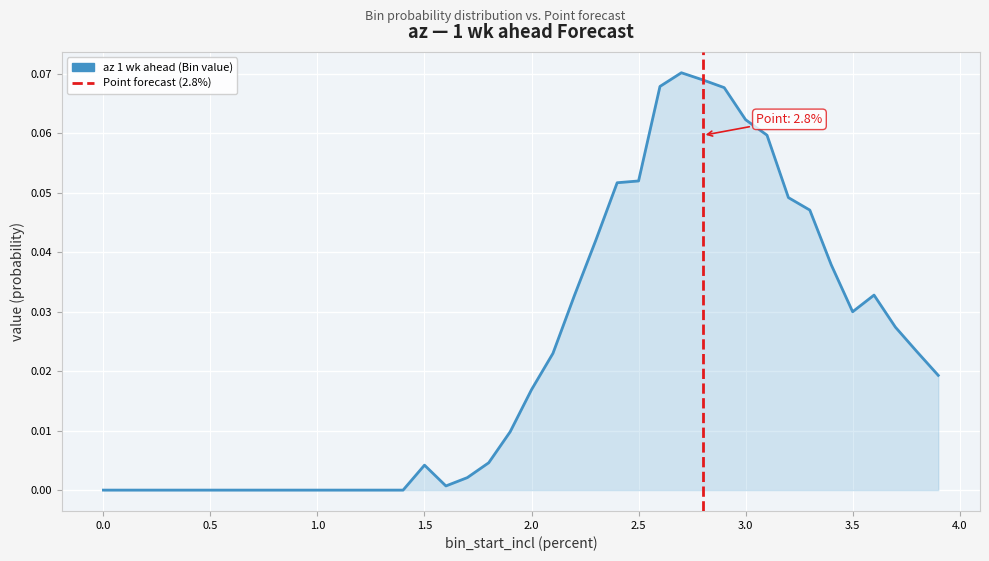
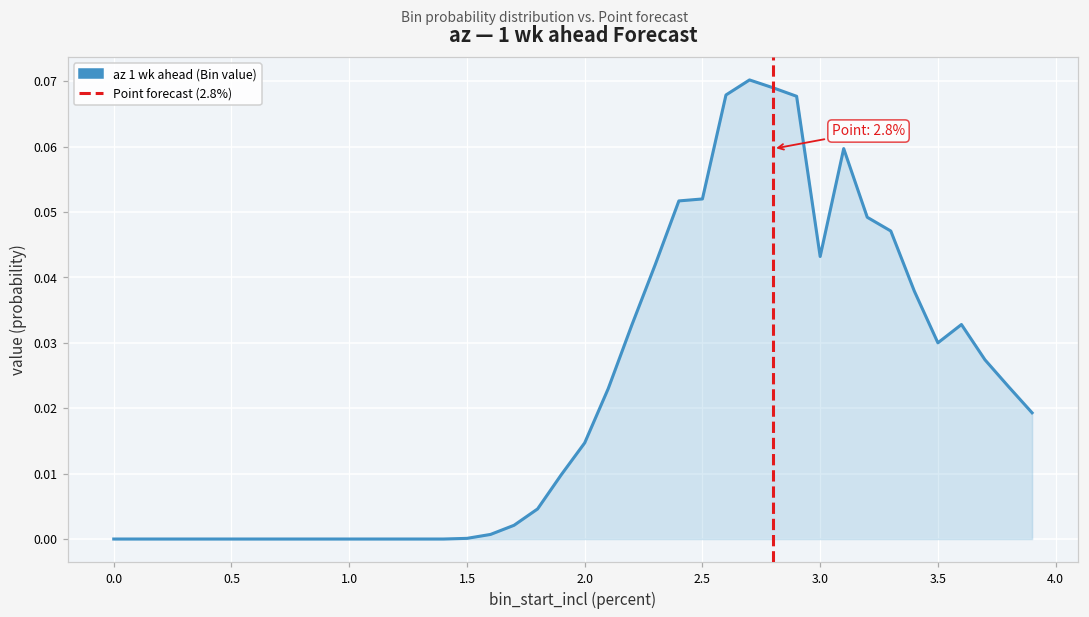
1.5: 0.004 -> 0.000
2.0: 0.017 -> 0.015
3.0: 0.062 -> 0.043
